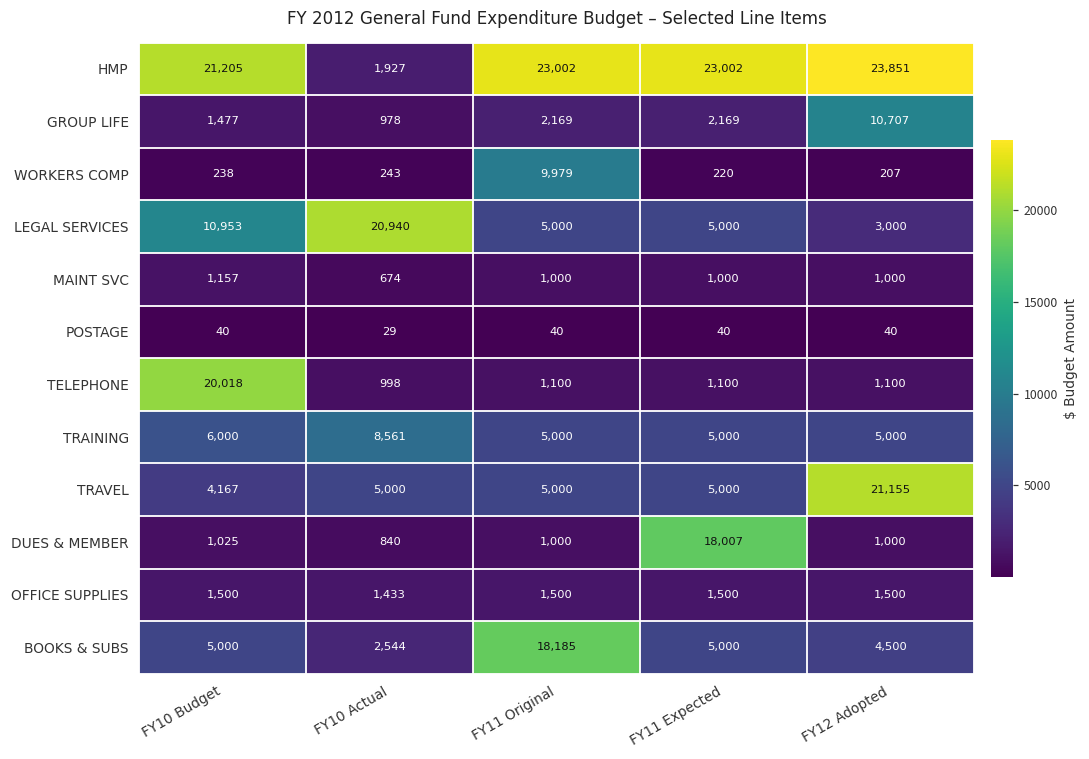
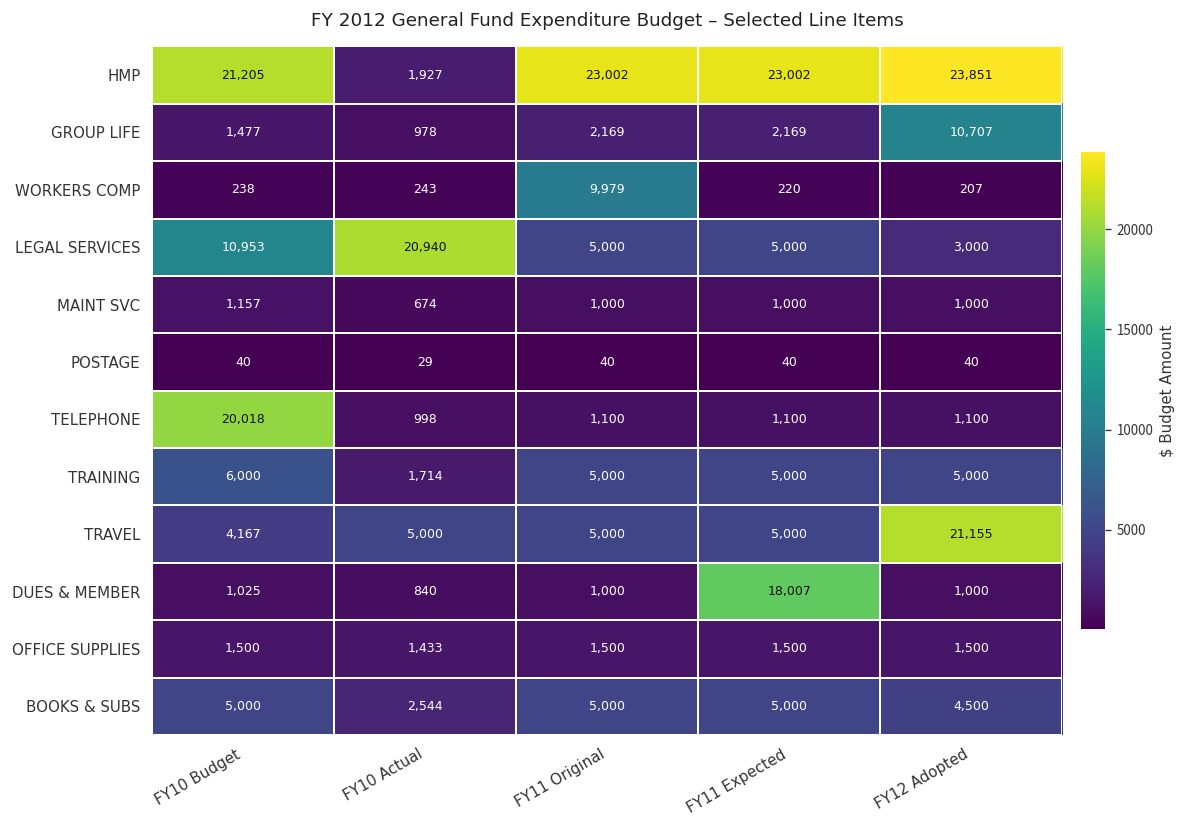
TRAINING, FY10 Actual: 8,561 -> 1,714
BOOKS & SUBS, FY11 Original: 18,185 -> 5,000
